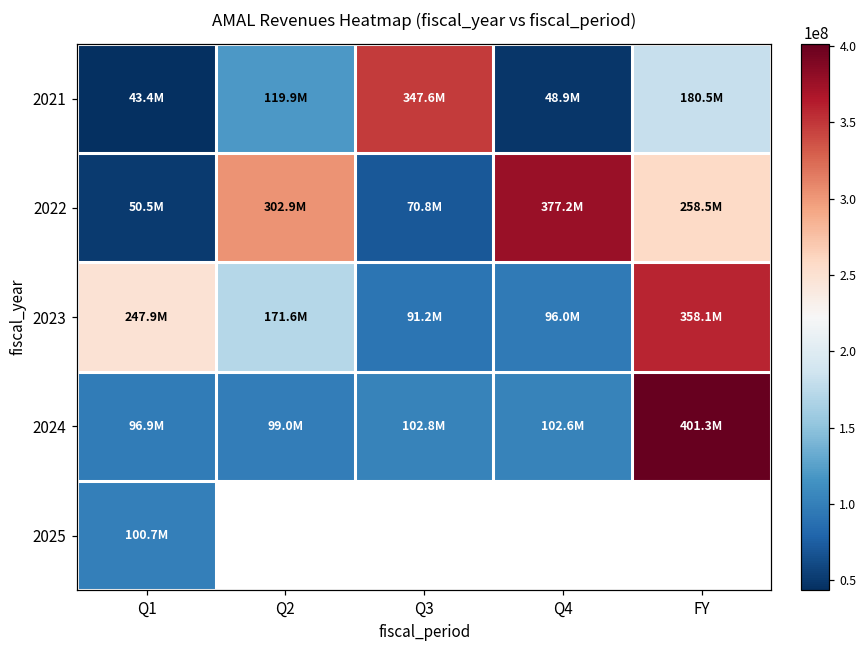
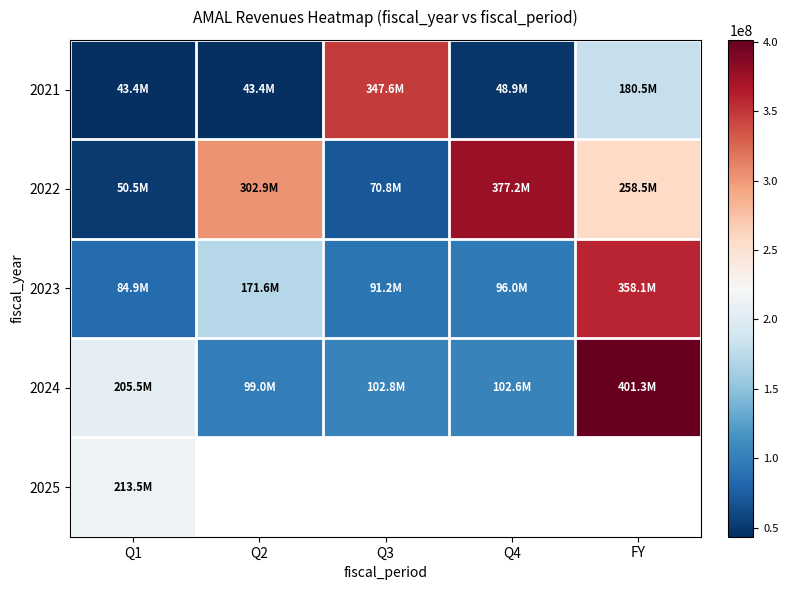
2021, Q2: 119.9M -> 43.4M
2023, Q1: 247.9M -> 84.9M
2024, Q1: 96.9M -> 205.5M
2025, Q1: 100.7M -> 213.5M
